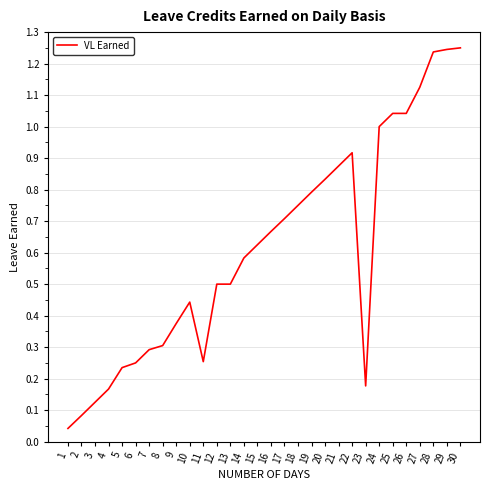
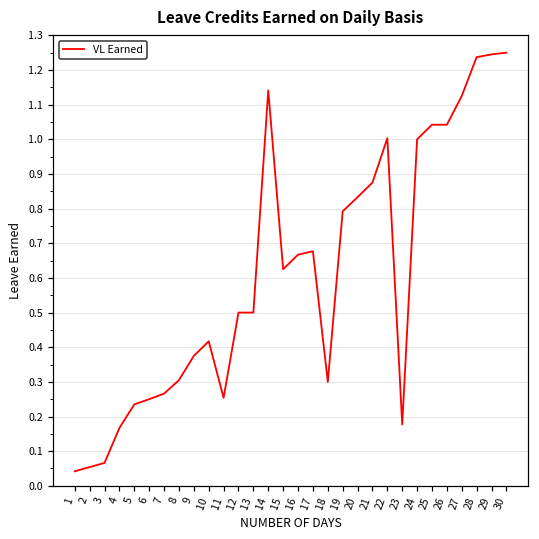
2: 0.08 -> 0.05
3: 0.13 -> 0.07
7: 0.29 -> 0.27
10: 0.44 -> 0.42
14: 0.58 -> 1.14
17: 0.71 -> 0.68
18: 0.75 -> 0.30
22: 0.92 -> 1.00
